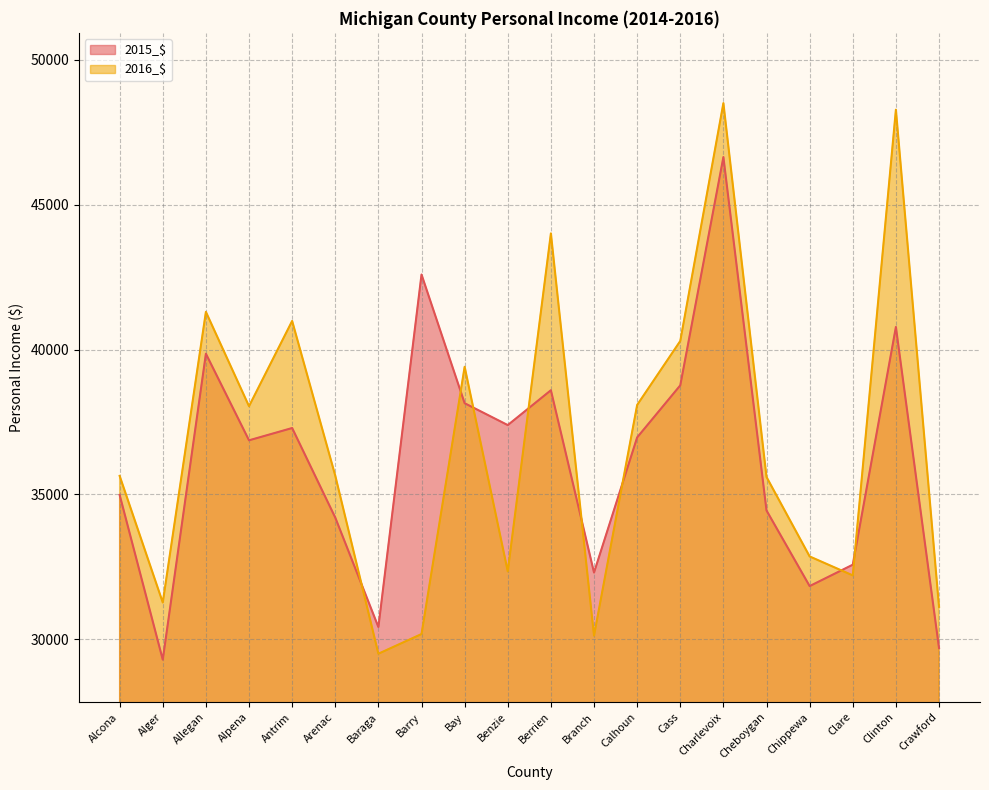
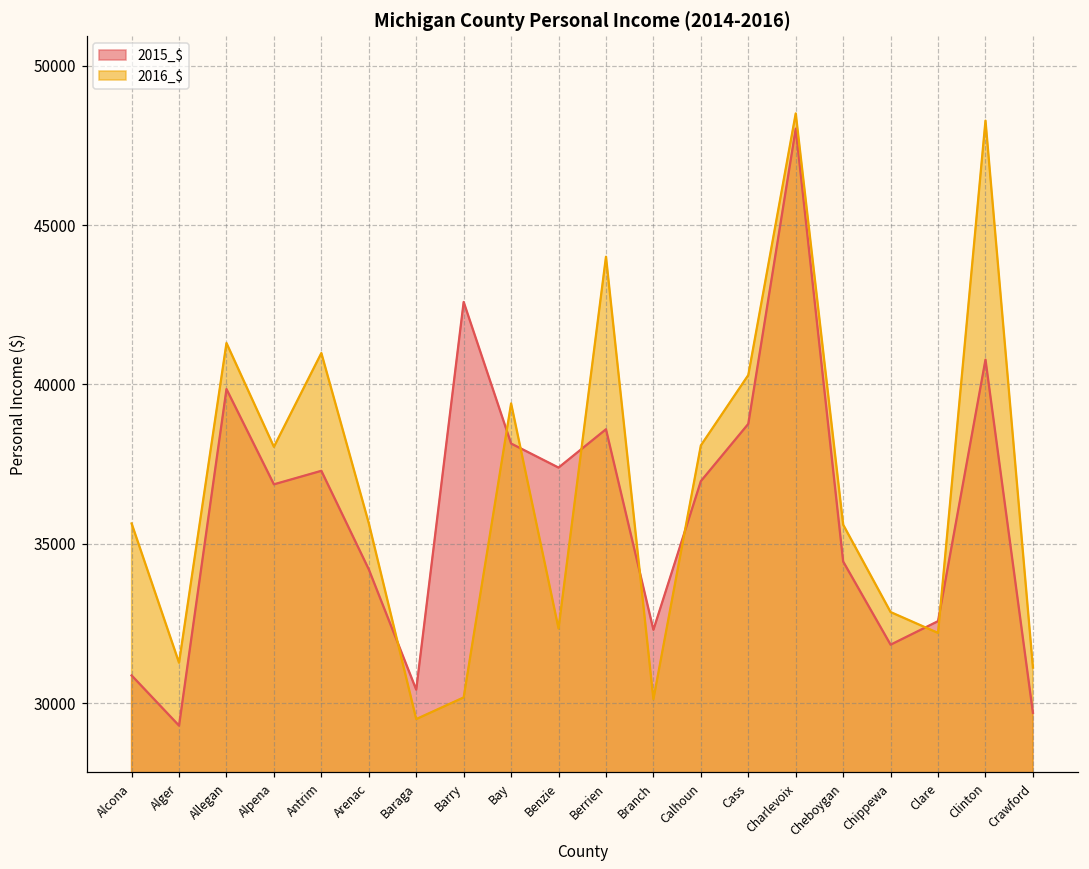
2015_$, Alcona: 35000 -> 30900
2015_$, Charlevoix: 46600 -> 48000
